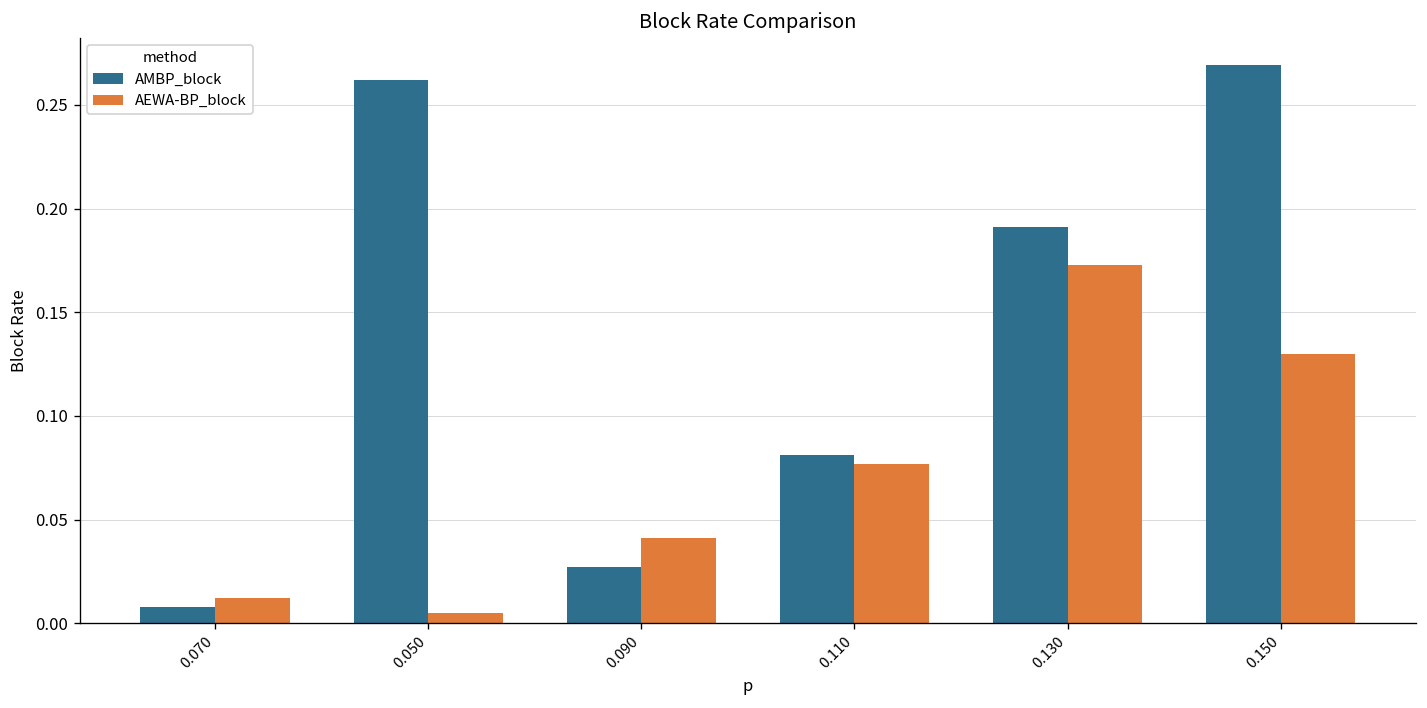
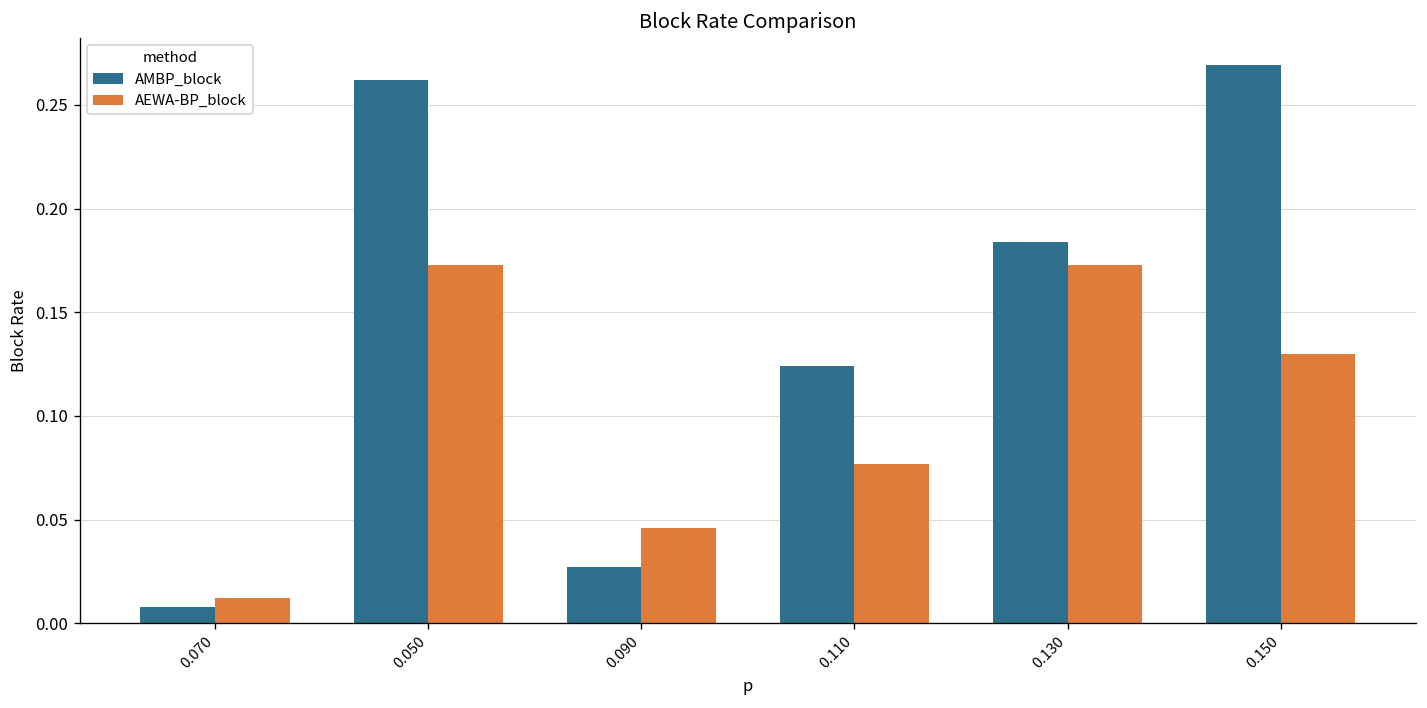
AEWA-BP_block, 0.050: 0.005 -> 0.173
AEWA-BP_block, 0.090: 0.041 -> 0.046
AMBP_block, 0.110: 0.081 -> 0.124
AMBP_block, 0.130: 0.191 -> 0.184
